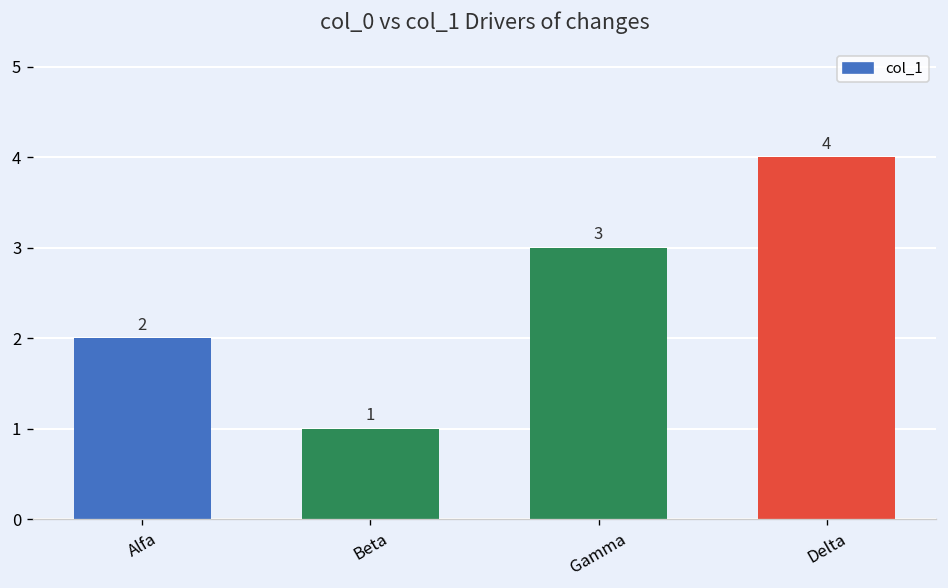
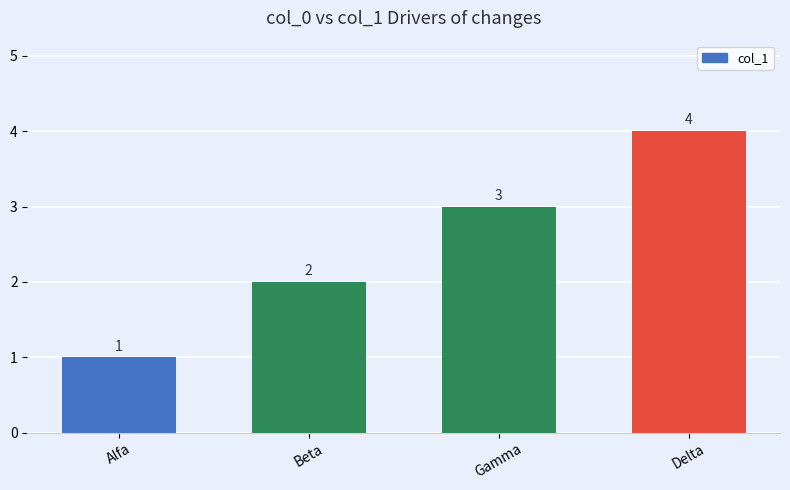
Alfa: 2 -> 1
Beta: 1 -> 2
